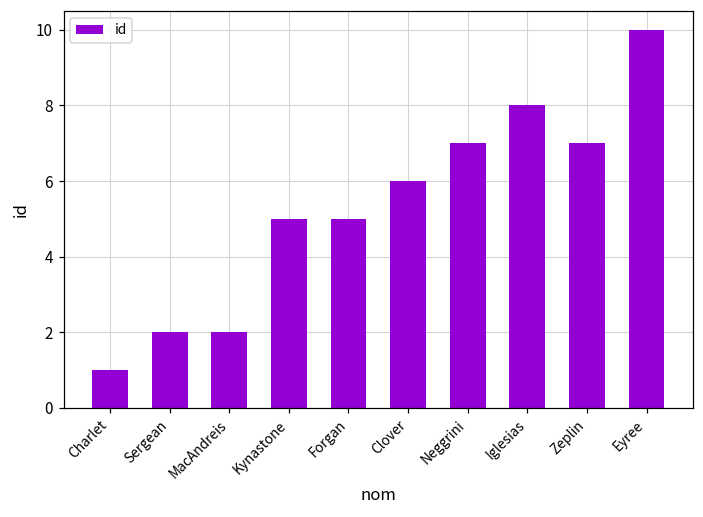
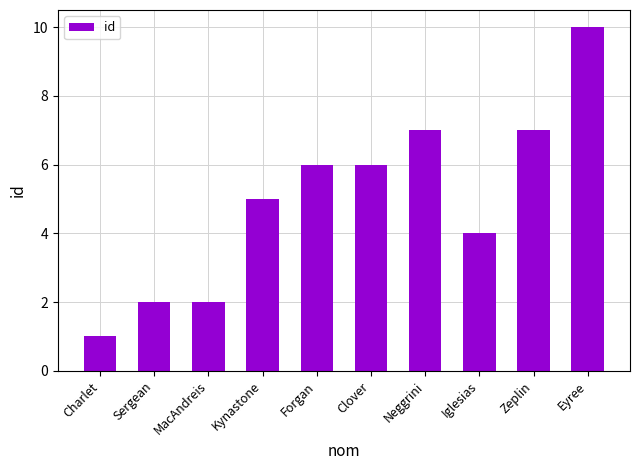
Forgan: 5 -> 6
Iglesias: 8 -> 4
